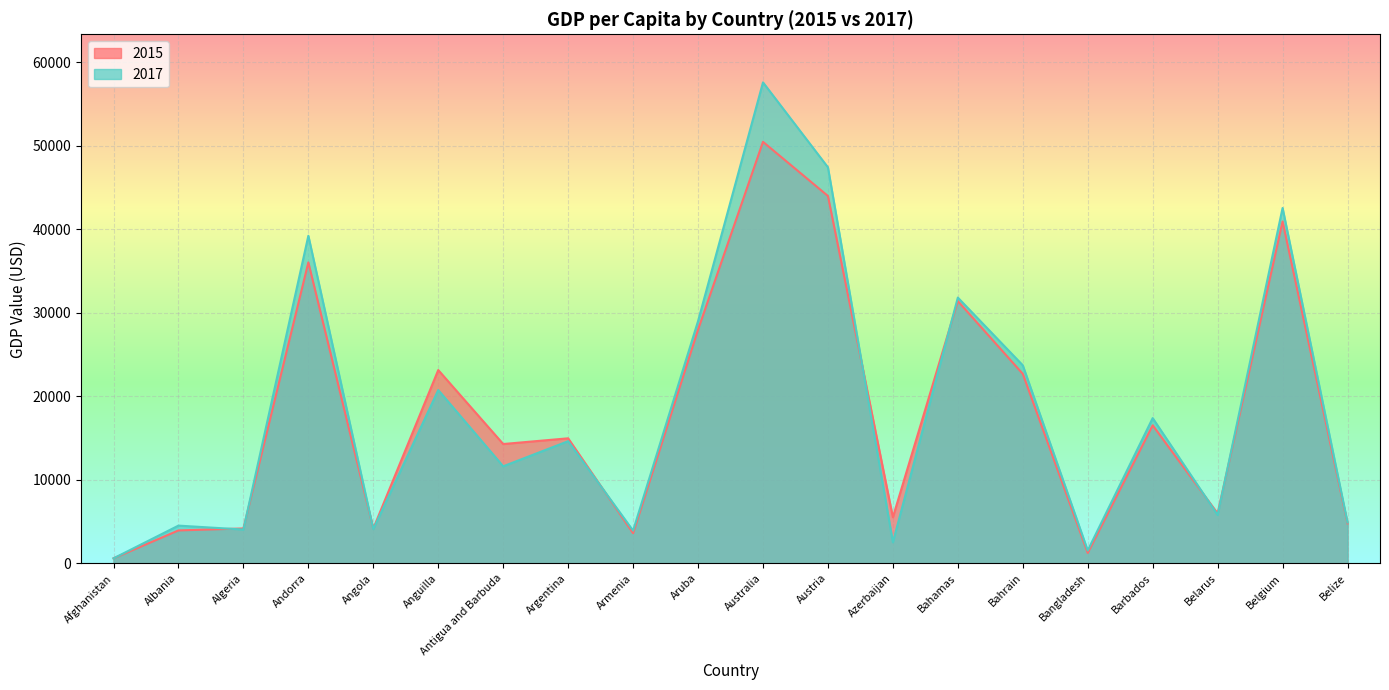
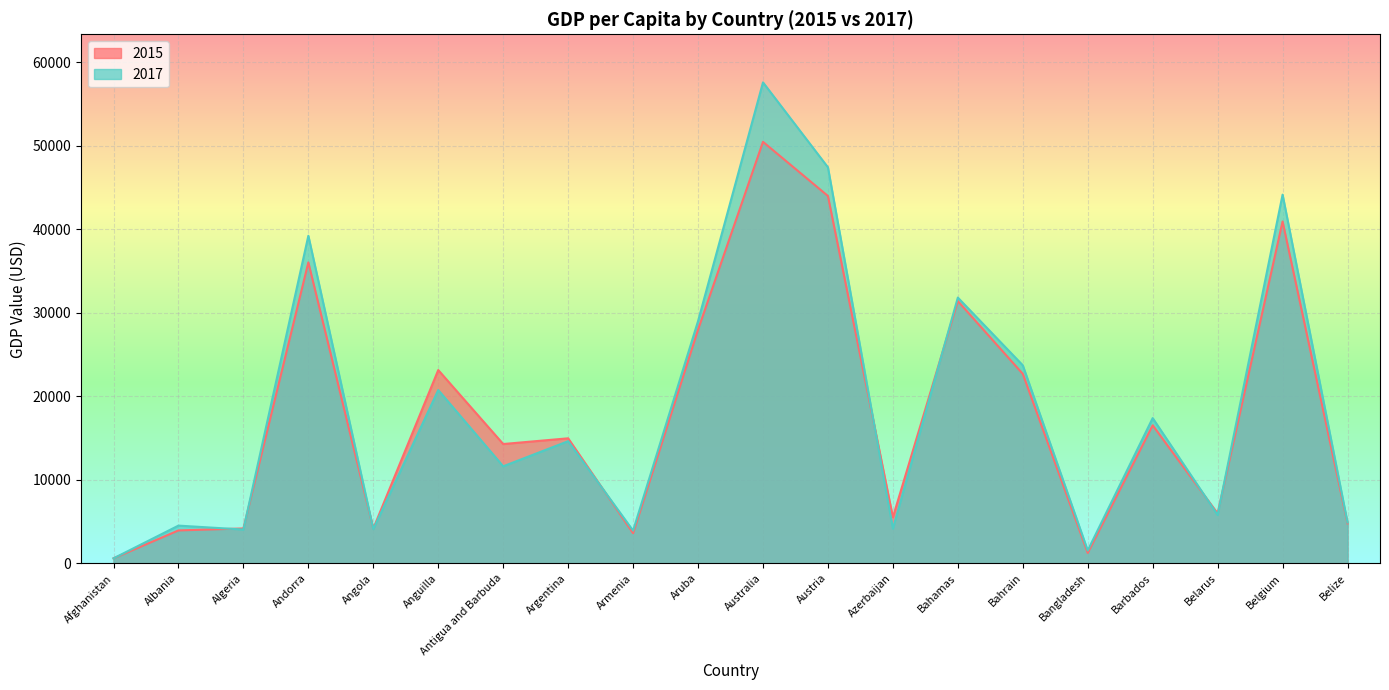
2017, Azerbaijan: 3000 -> 4000
2017, Belgium: 43000 -> 44000
